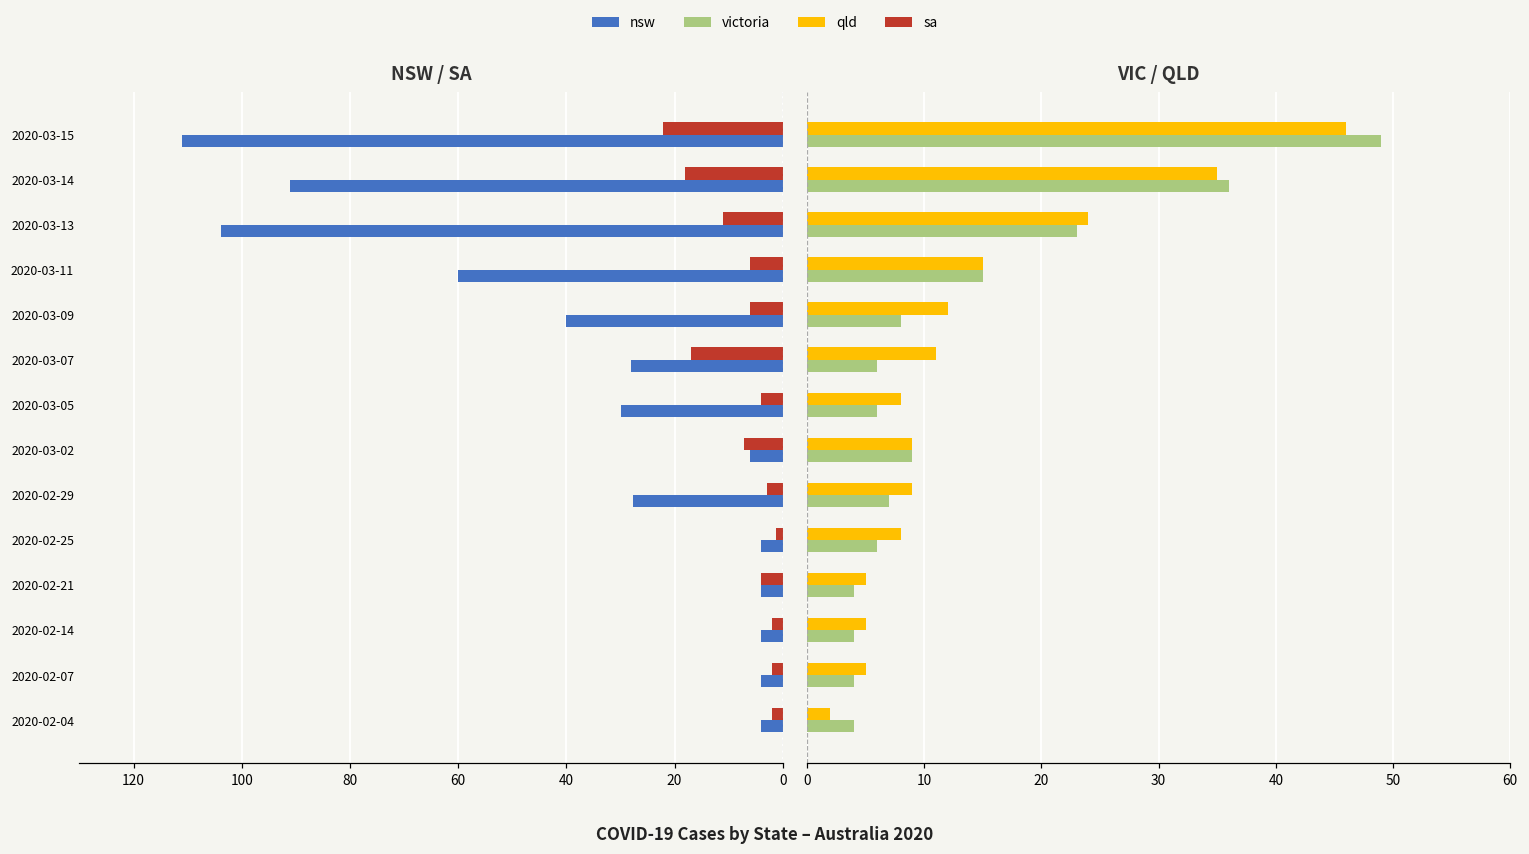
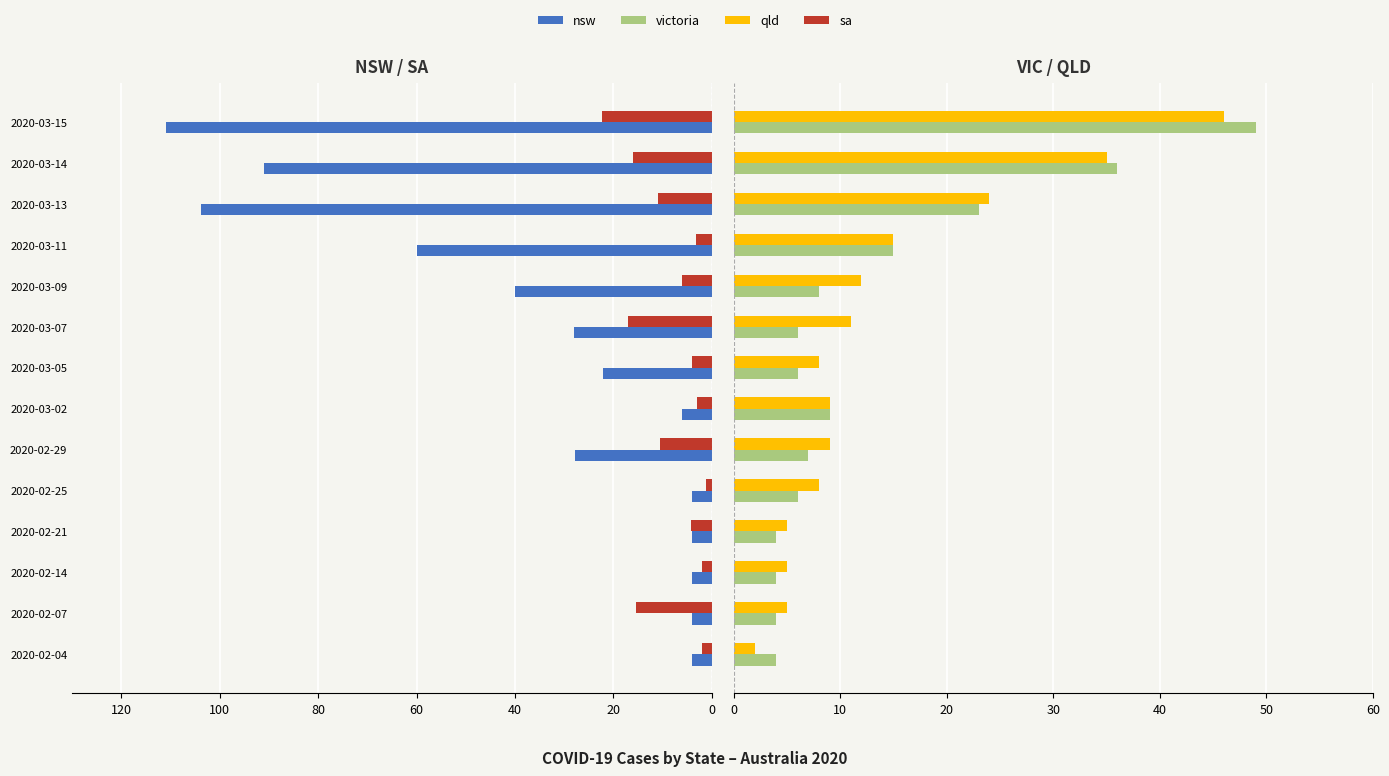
NSW / SA, sa, 2020-03-14: 18 -> 16
NSW / SA, sa, 2020-03-11: 6 -> 3
NSW / SA, nsw, 2020-03-05: 30 -> 22
NSW / SA, sa, 2020-03-02: 7 -> 3
NSW / SA, sa, 2020-02-29: 3 -> 11
NSW / SA, sa, 2020-02-07: 2 -> 15
